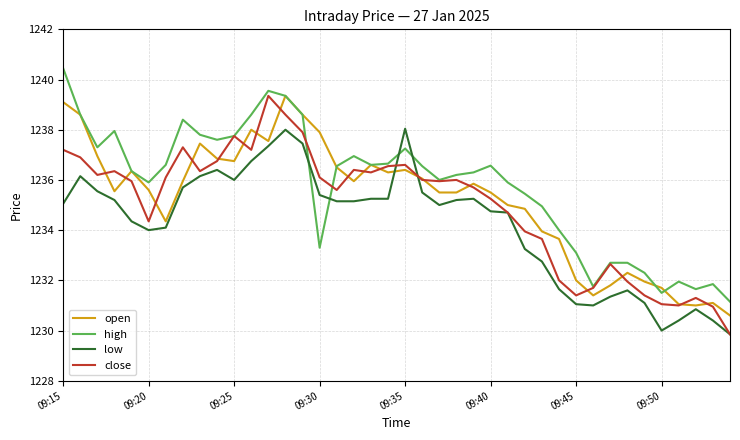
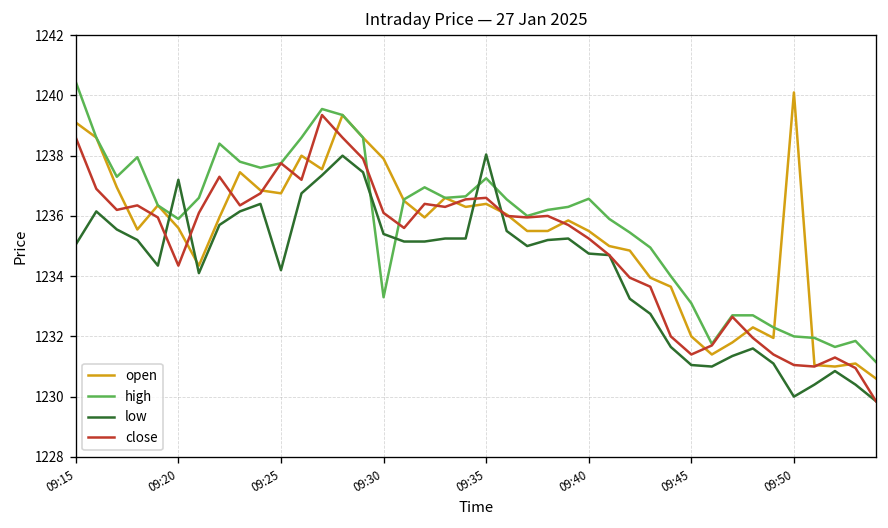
close, 09:15: 1237.2 -> 1238.6
low, 09:20: 1234.0 -> 1237.2
low, 09:25: 1236.0 -> 1234.2
open, 09:50: 1231.7 -> 1240.1
high, 09:50: 1231.5 -> 1232.0
